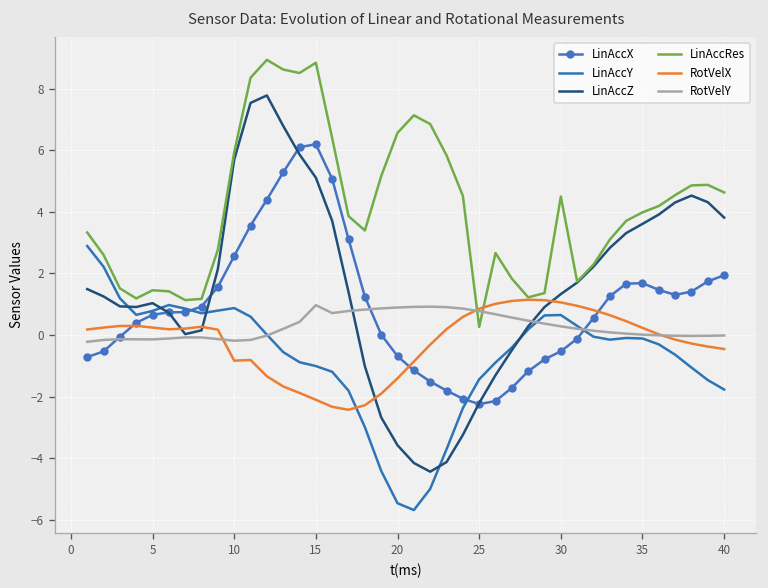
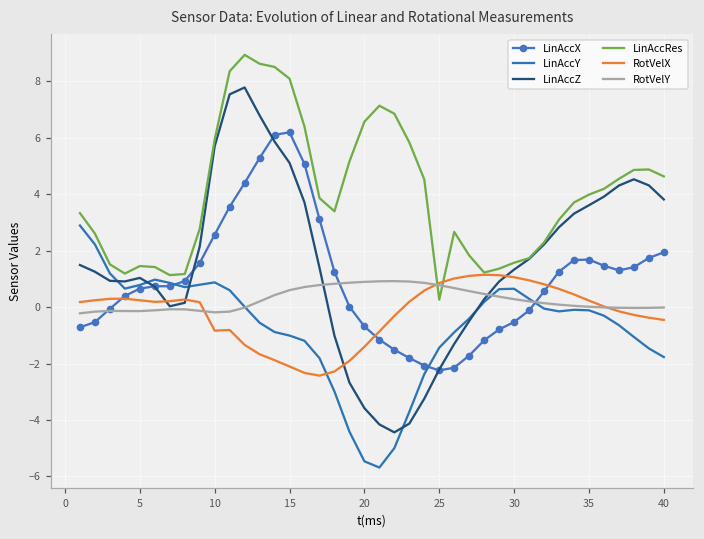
LinAccRes, 15: 8.9 -> 8.1
RotVelY, 15: 1.0 -> 0.6
LinAccRes, 30: 4.5 -> 1.6
